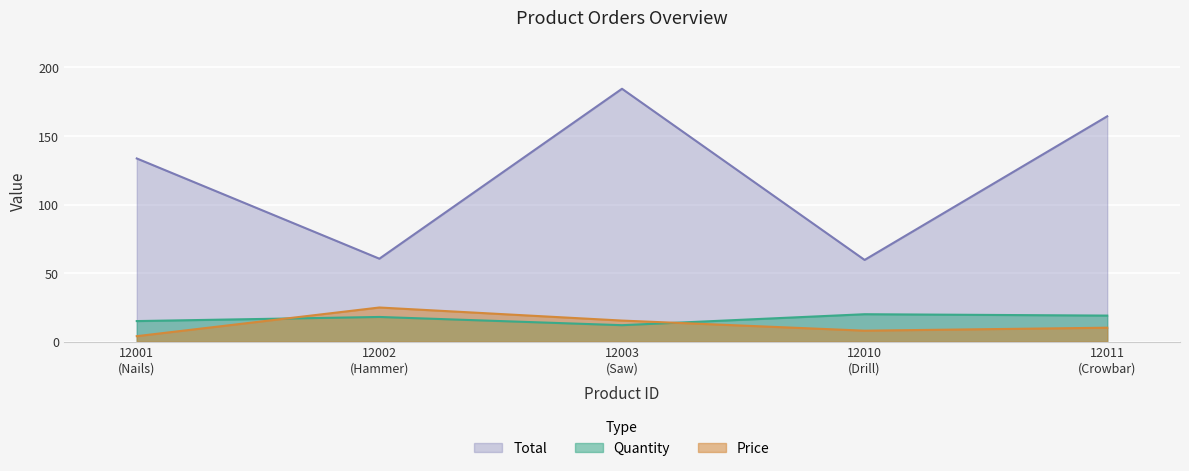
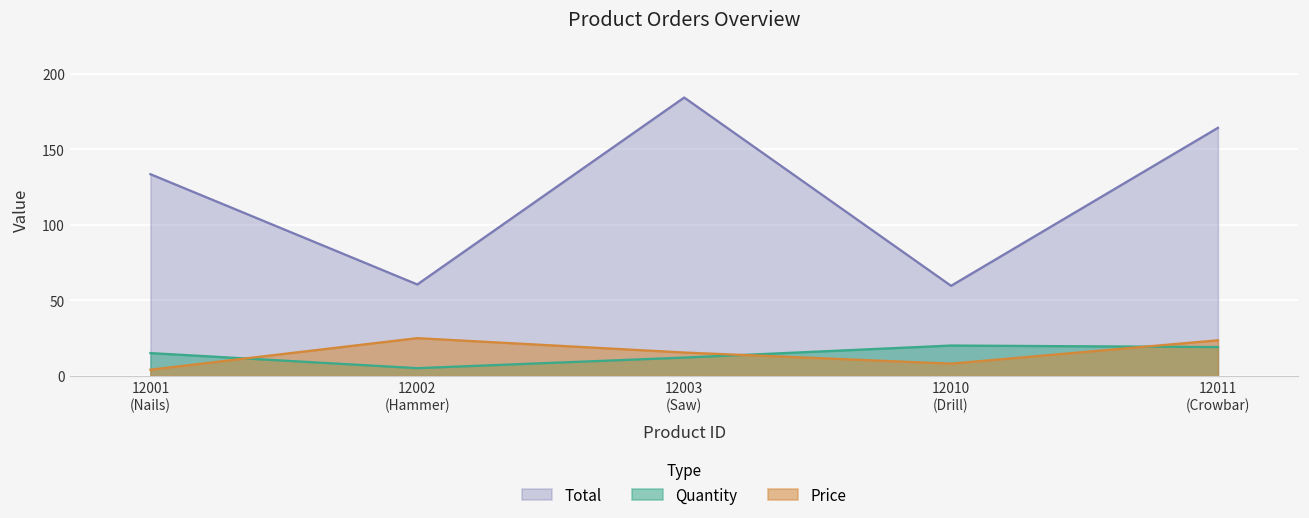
Quantity, 12002 (Hammer): 18 -> 5
Price, 12011 (Crowbar): 10 -> 23
